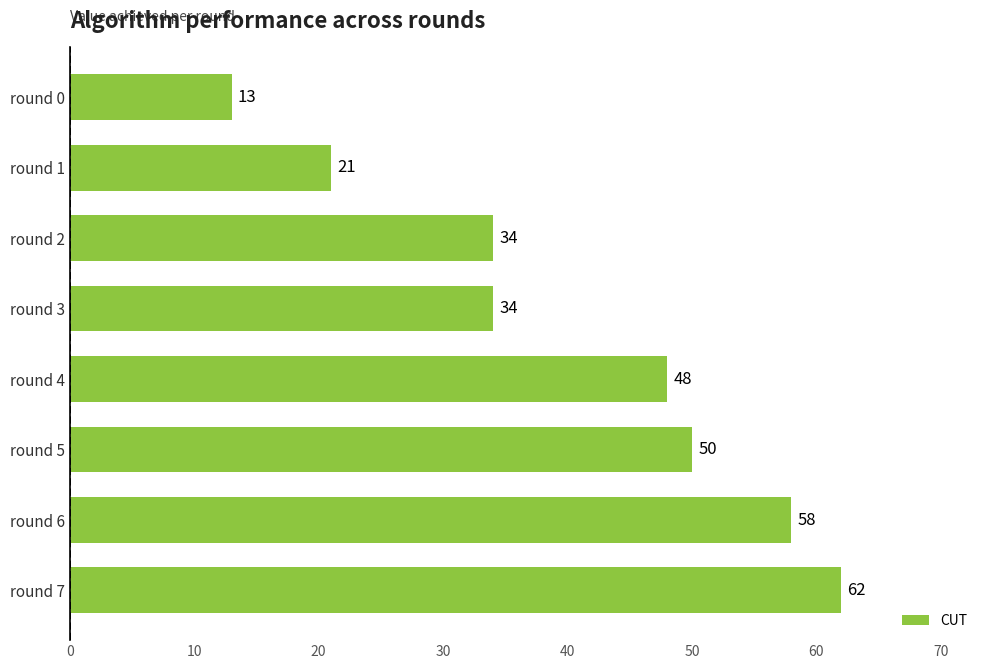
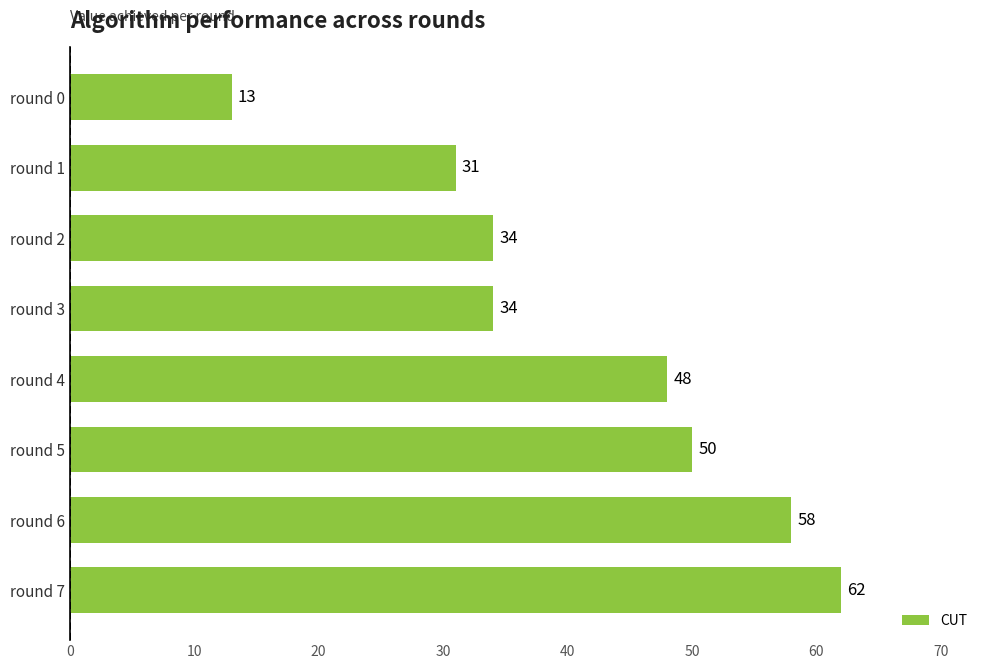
round 1: 21 -> 31
